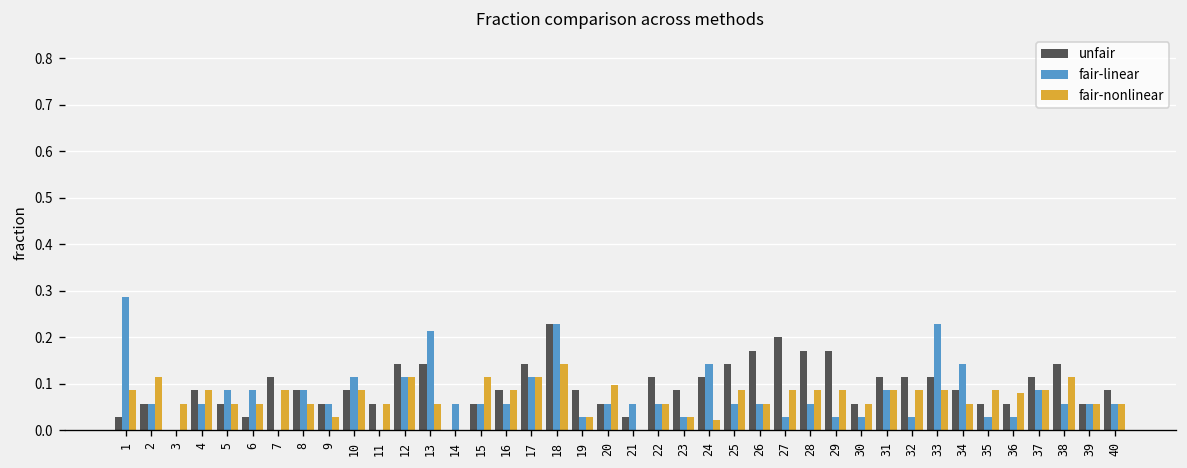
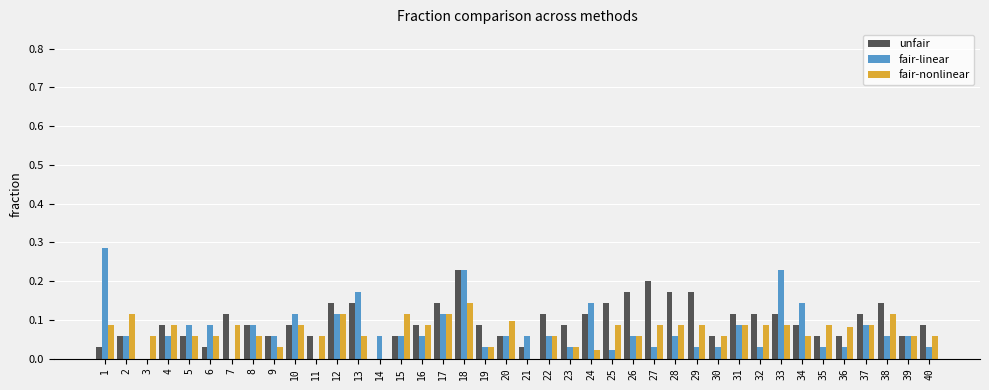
fair-linear, 13: 0.21 -> 0.17
fair-linear, 25: 0.06 -> 0.02
fair-linear, 40: 0.06 -> 0.03
